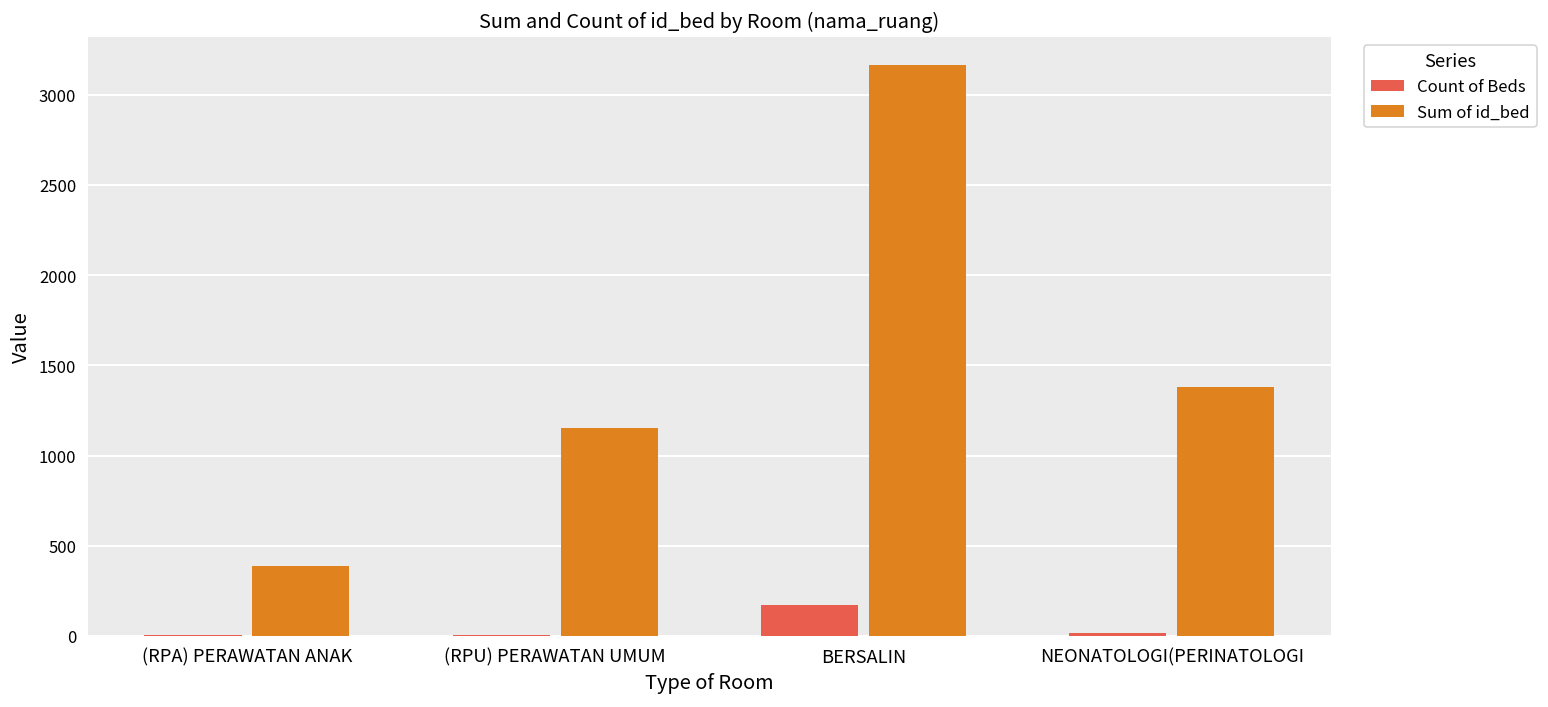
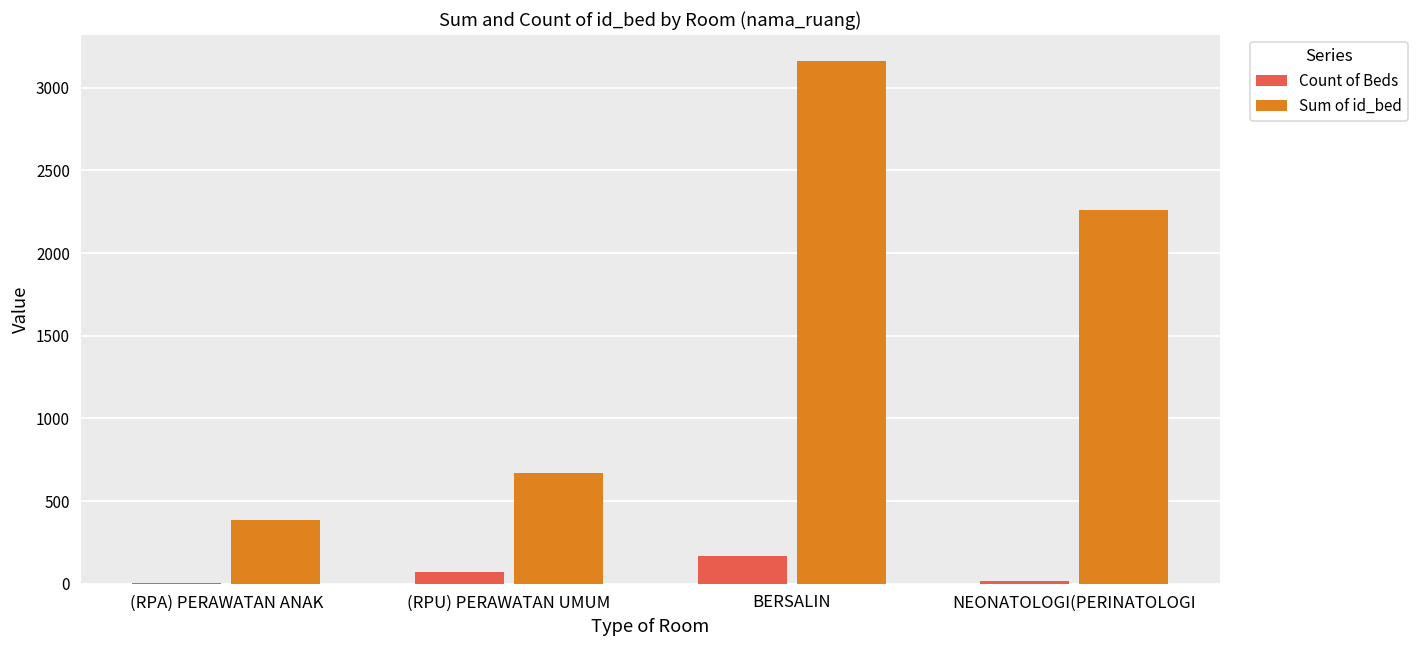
Count of Beds, (RPU) PERAWATAN UMUM: 10 -> 70
Sum of id_bed, (RPU) PERAWATAN UMUM: 1150 -> 670
Sum of id_bed, NEONATOLOGI(PERINATOLOGI: 1380 -> 2260
